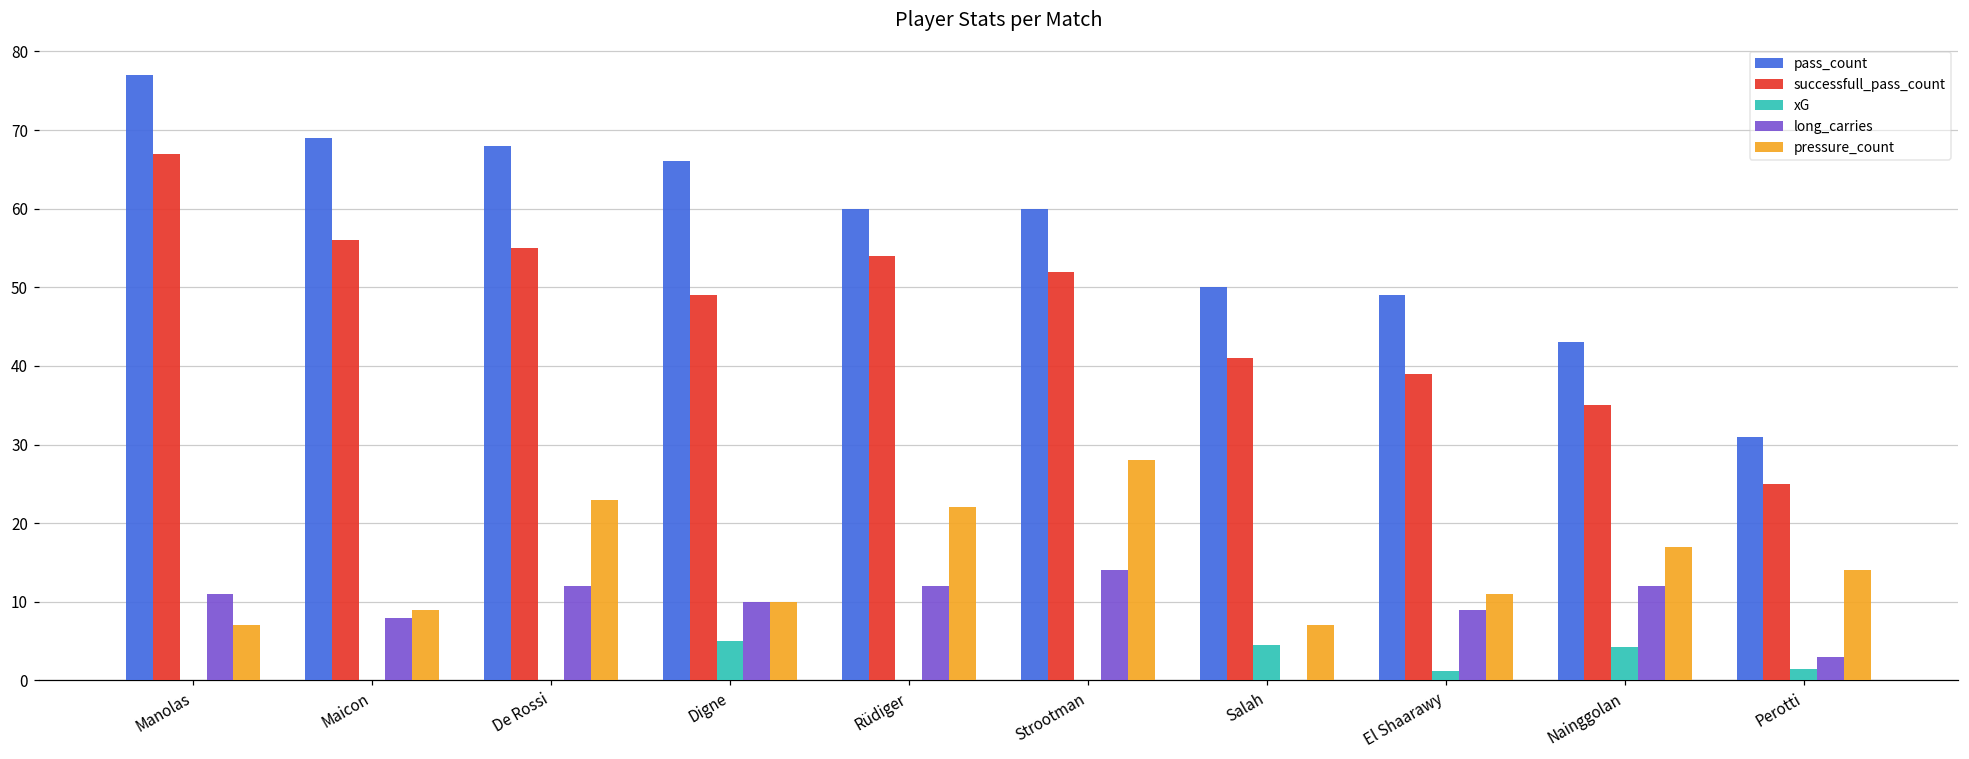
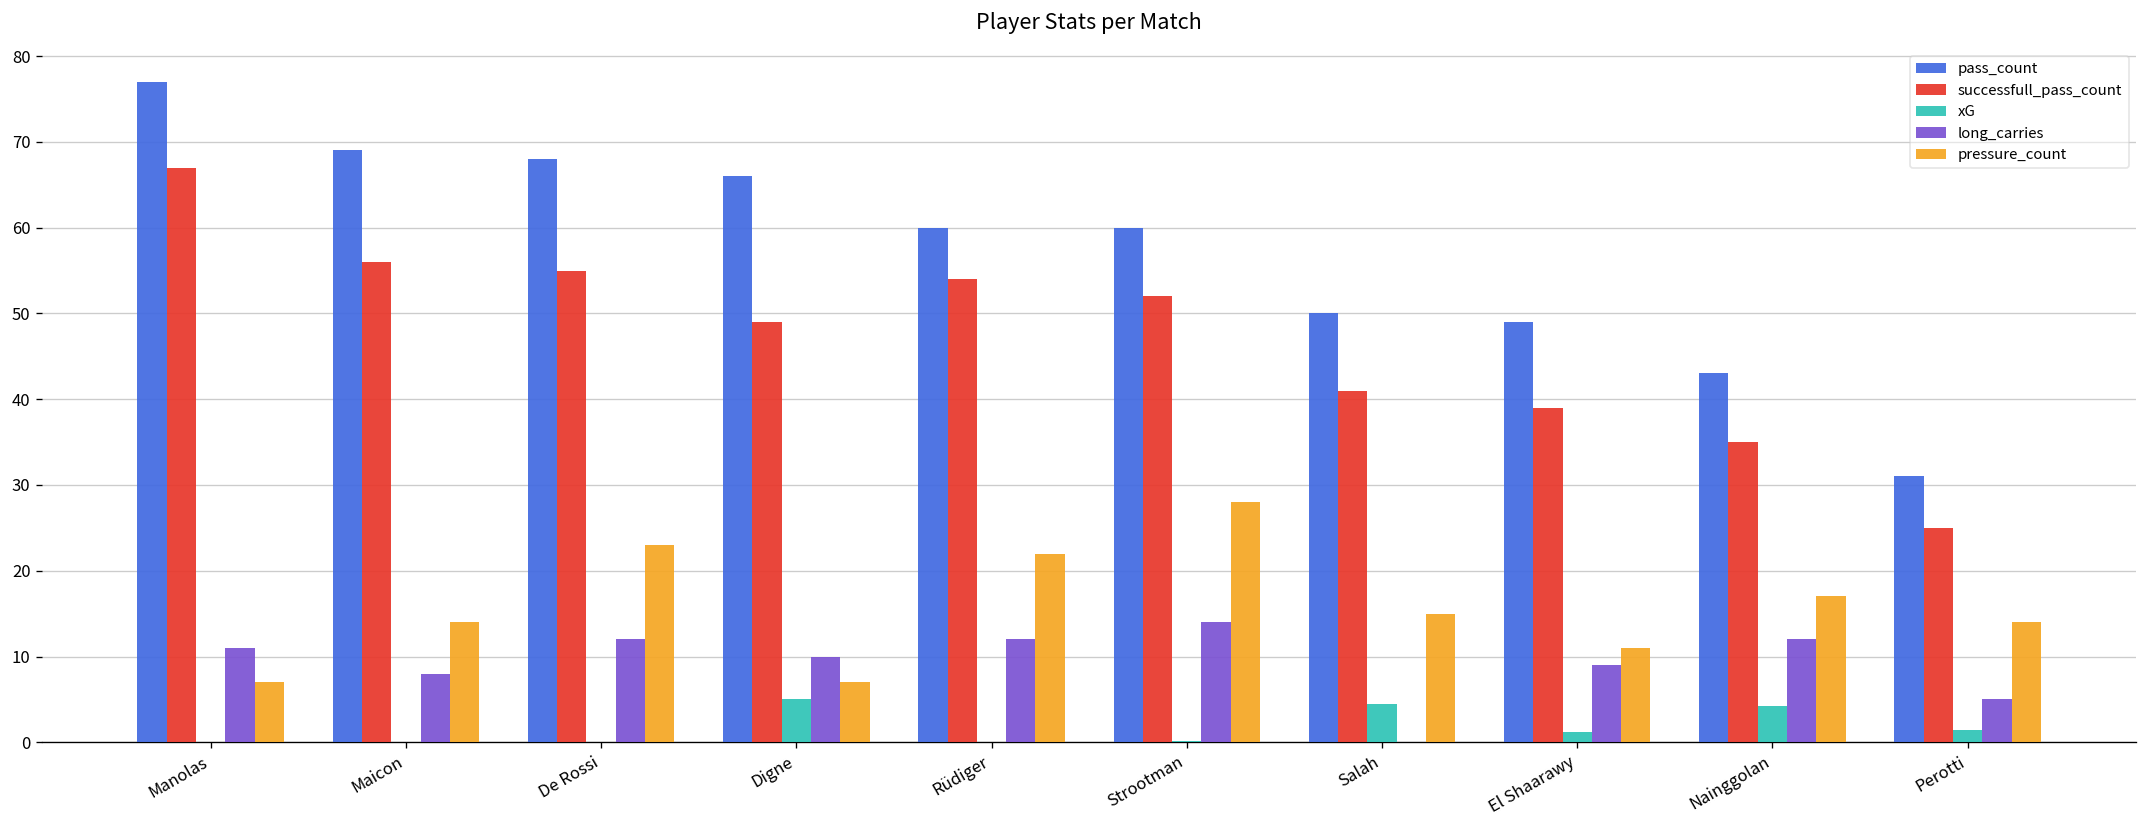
pressure_count, Maicon: 9 -> 14
pressure_count, Digne: 10 -> 7
pressure_count, Salah: 7 -> 15
long_carries, Perotti: 3 -> 5
